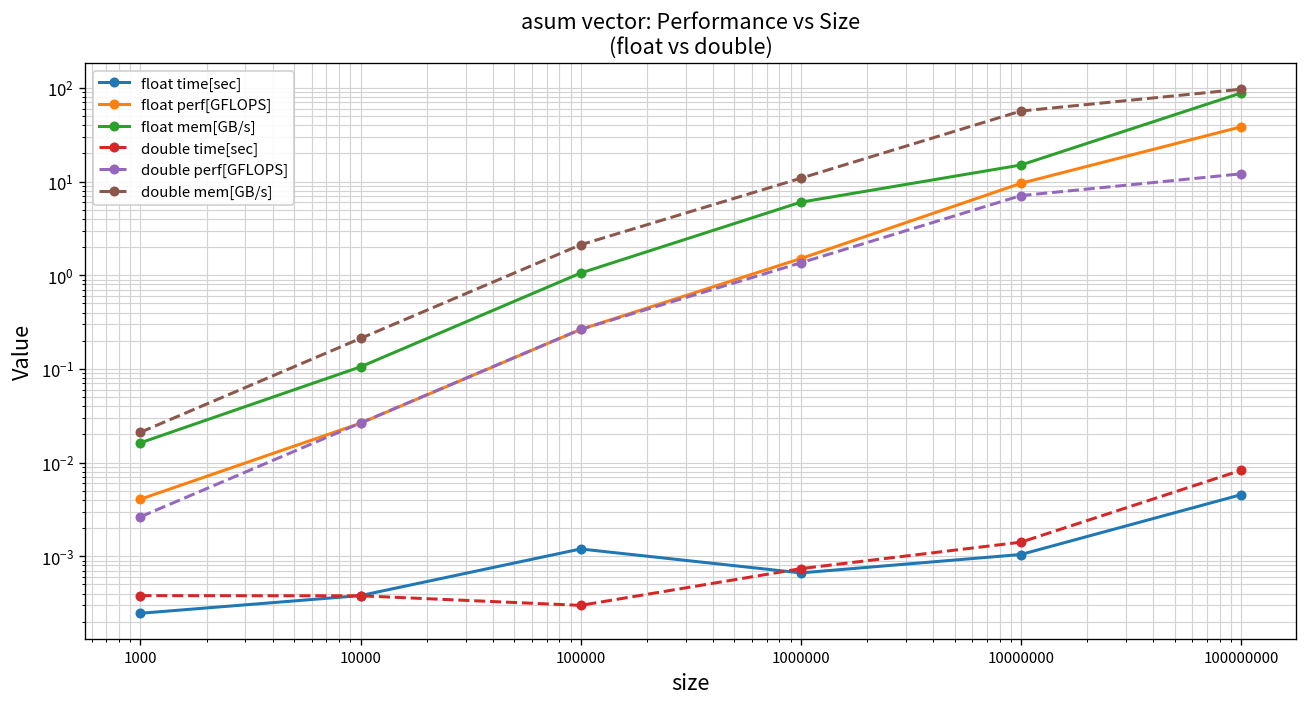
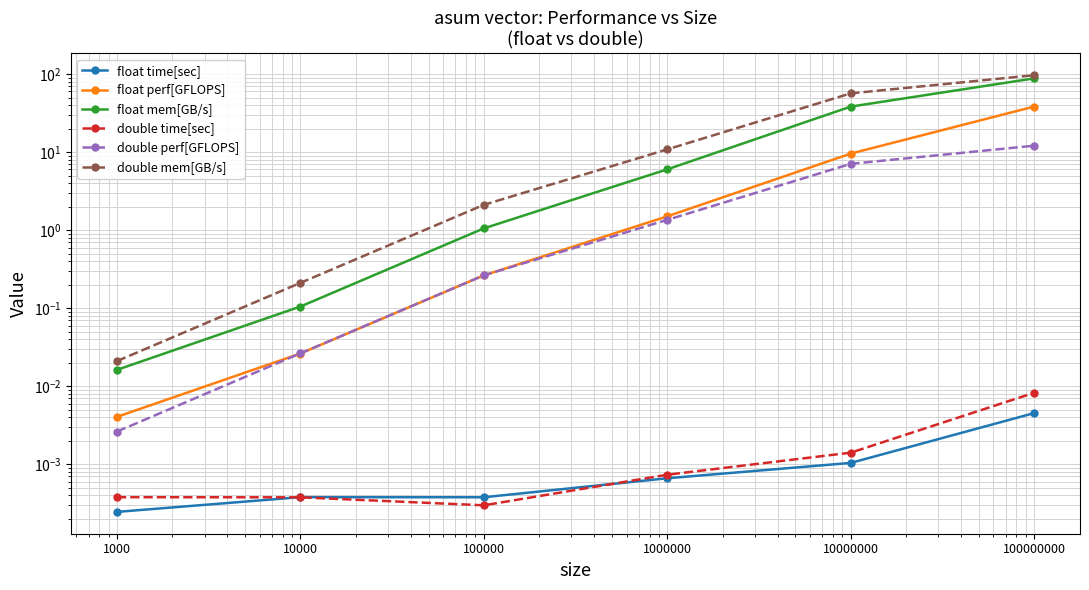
float time[sec], 100000: 0.0012 -> 0.0004
float mem[GB/s], 10000000: 15 -> 40
